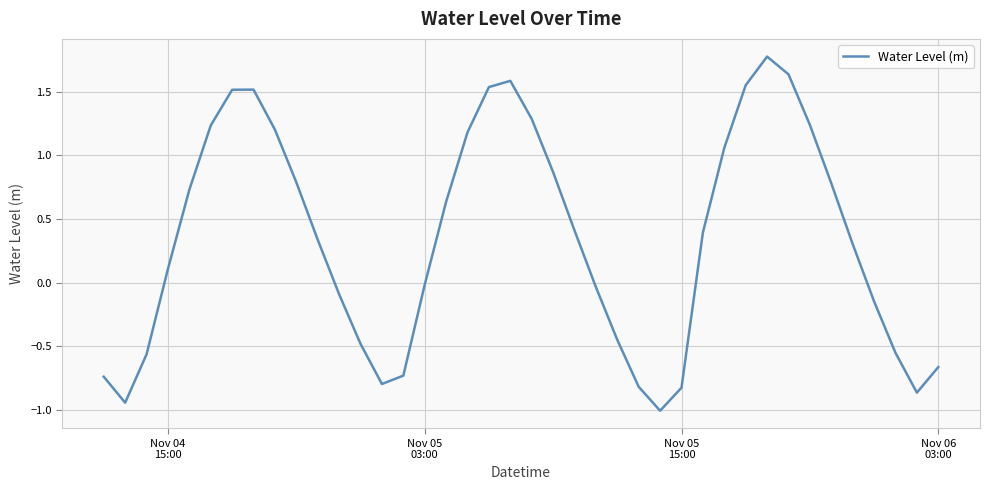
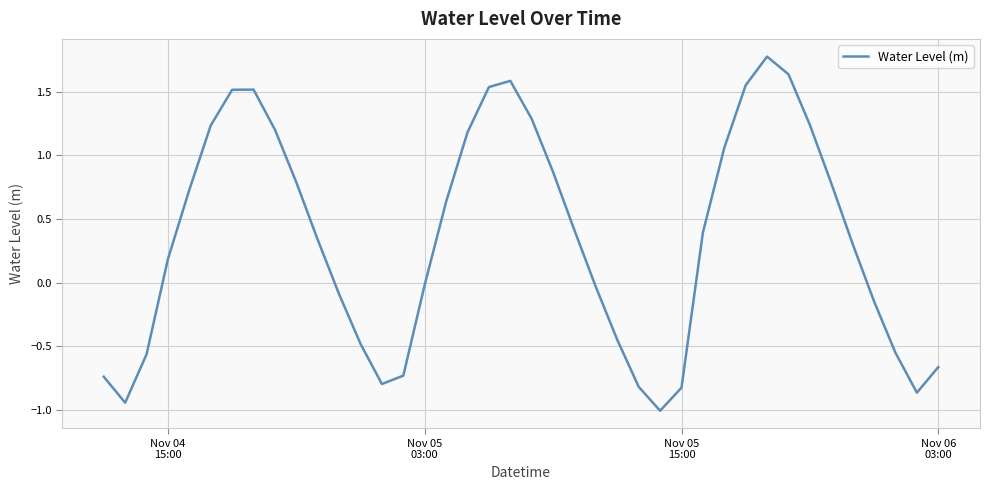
Nov 04 15:00: 0.11 -> 0.19
